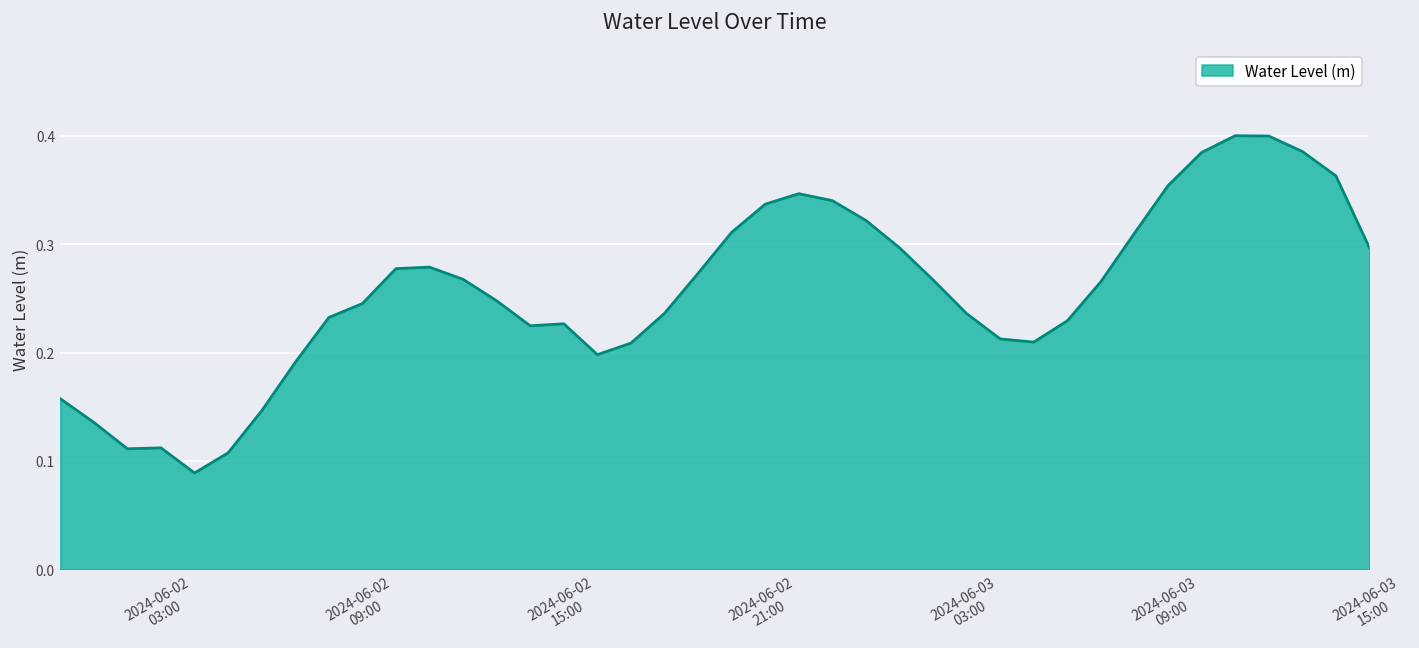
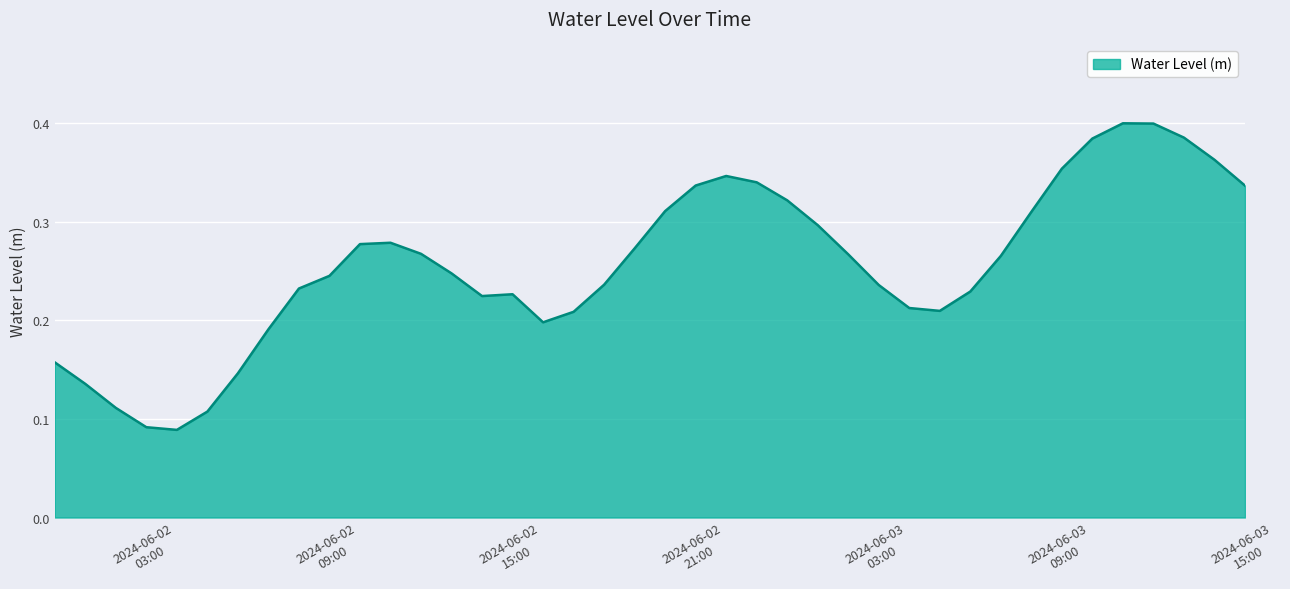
2024-06-02 03:00: 0.11 -> 0.09
2024-06-03 15:00: 0.30 -> 0.34
